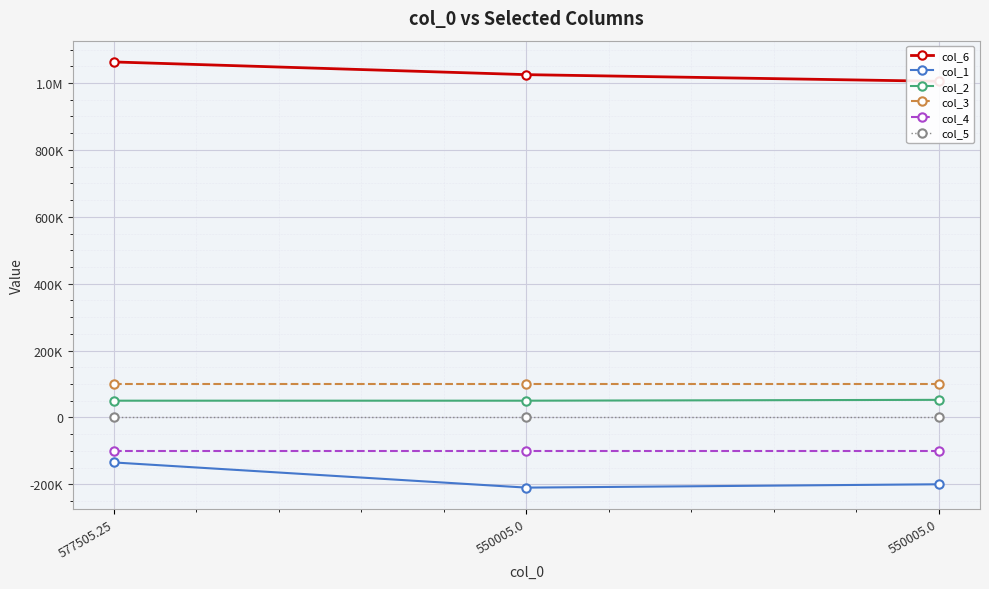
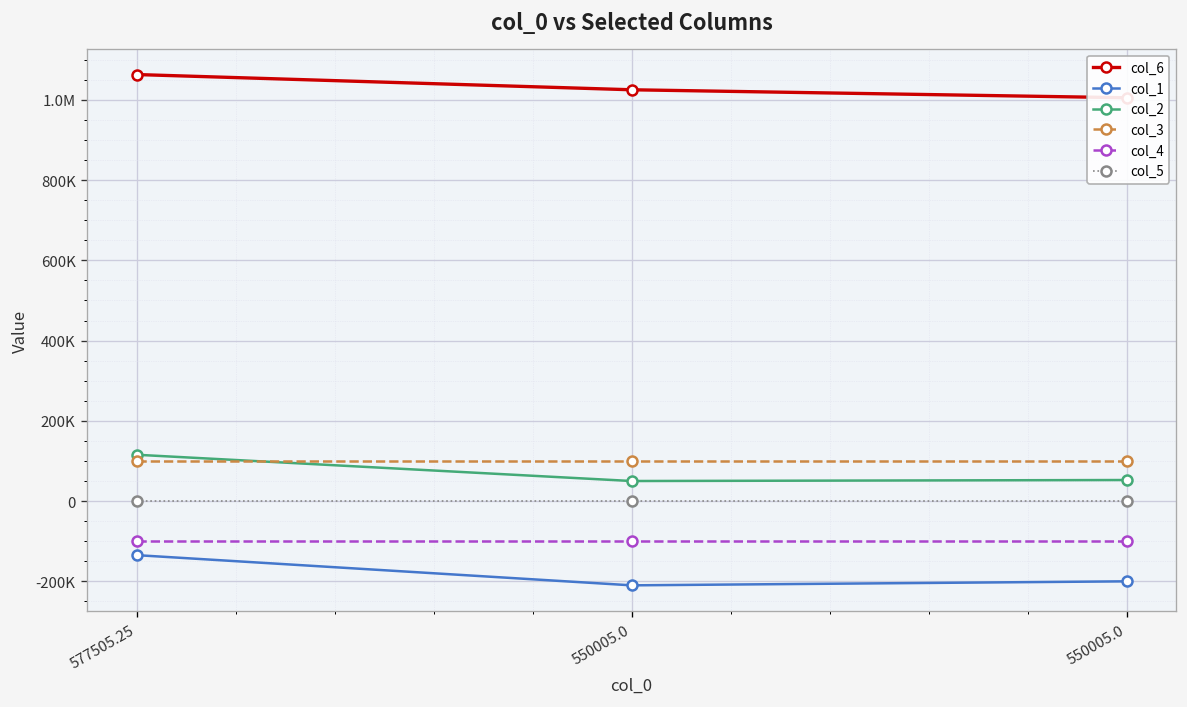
col_2, 577505.25: 50000 -> 120000
